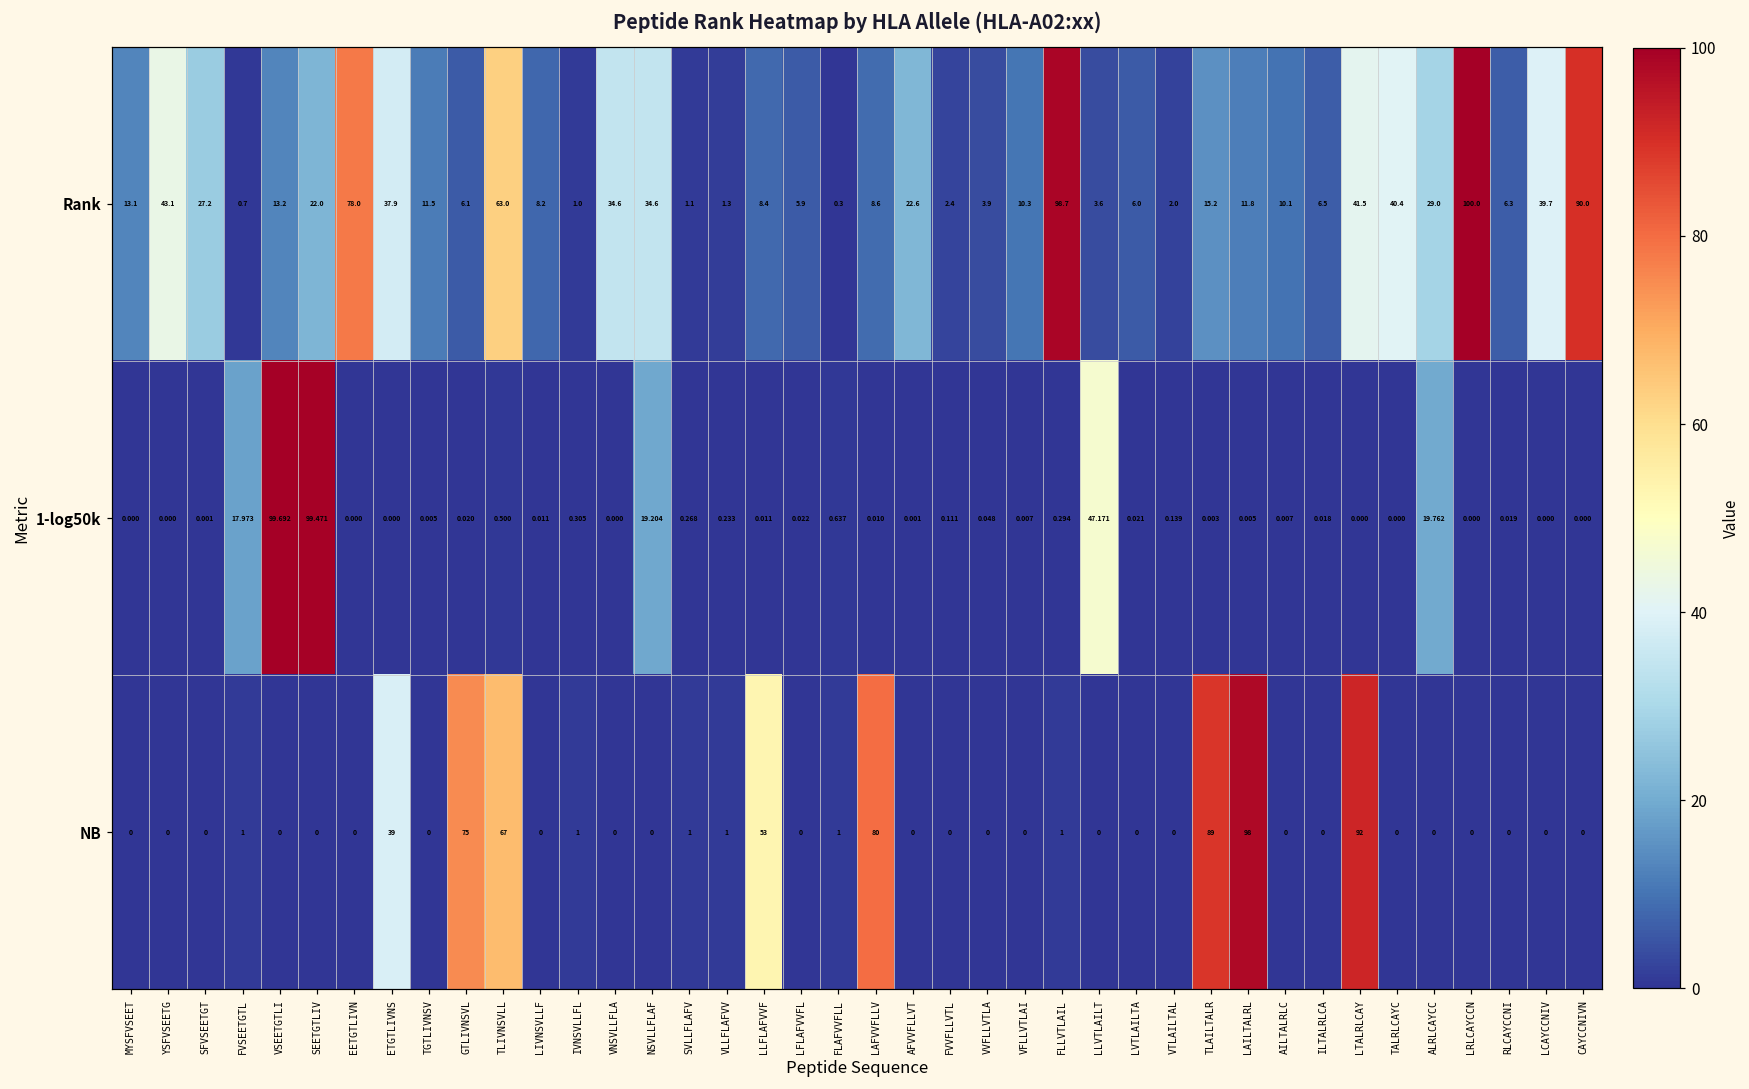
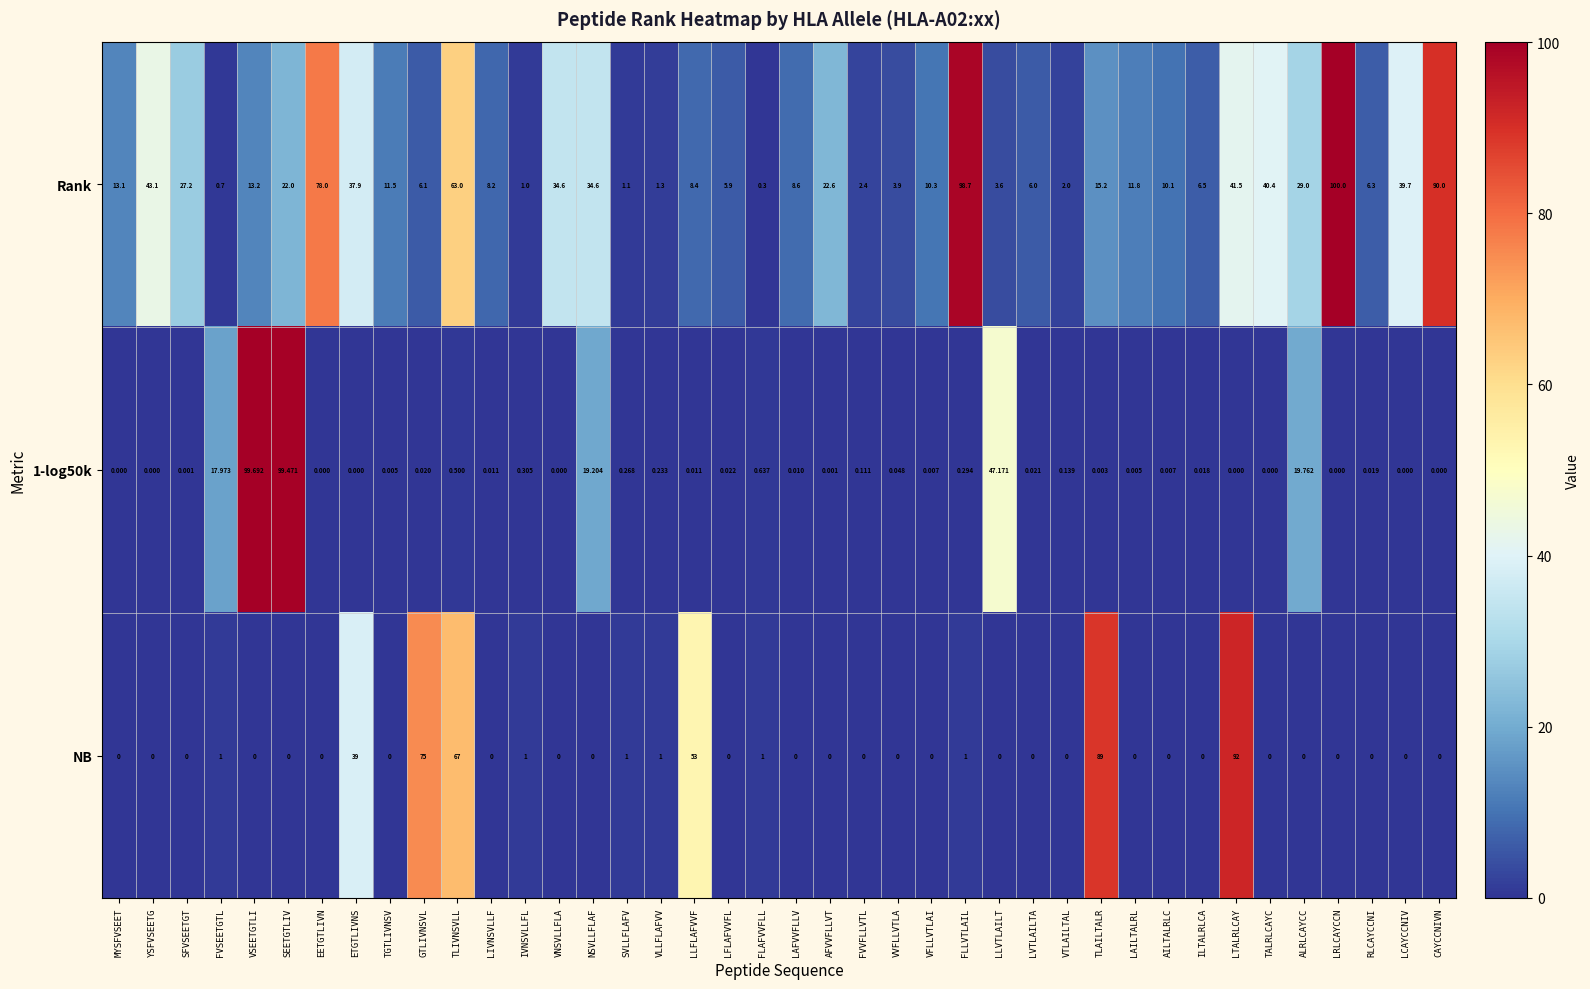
NB, LAFVVFLLV: 80 -> 0
NB, LAILTALRL: 98 -> 0
